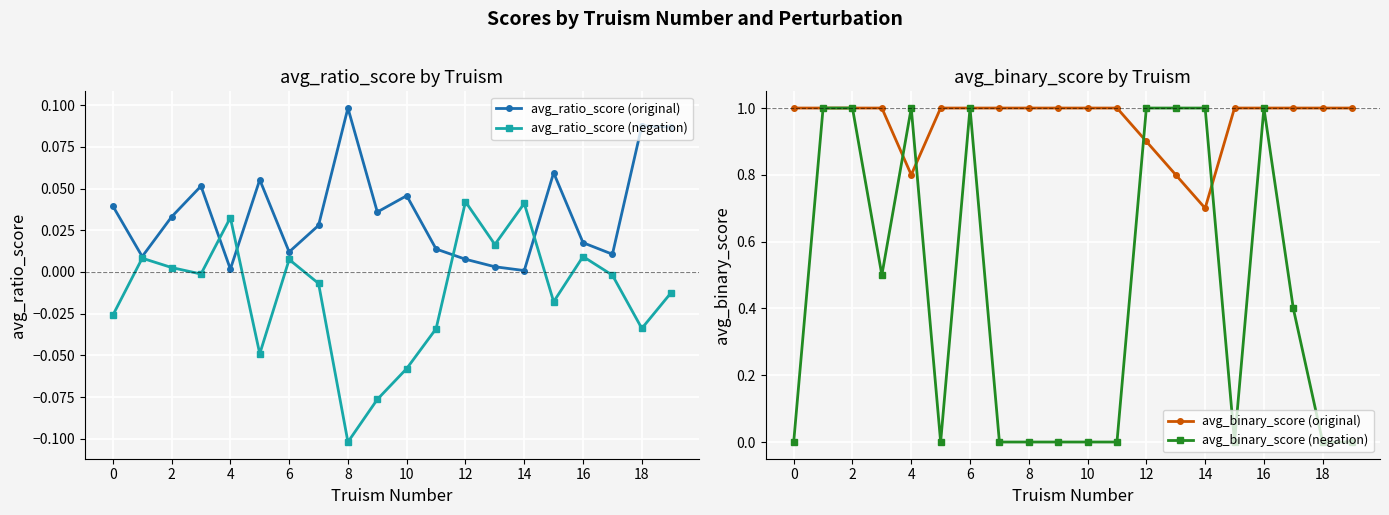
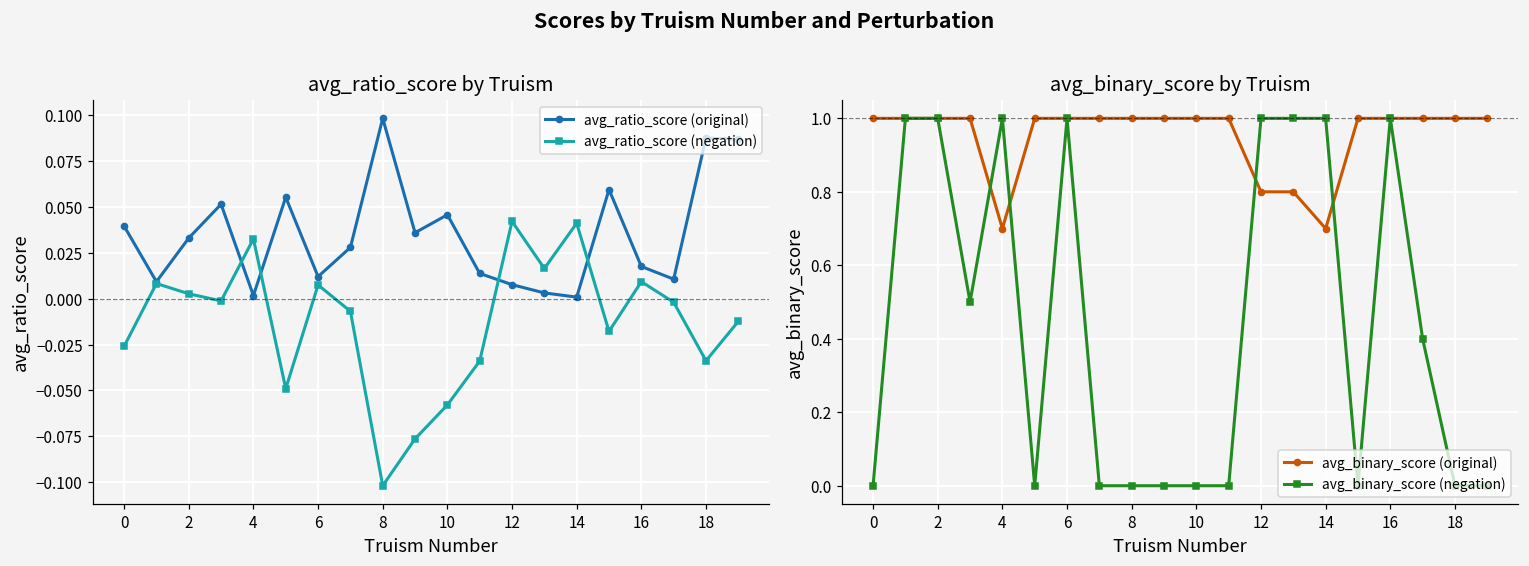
avg_binary_score by Truism, avg_binary_score (original), 4: 0.8 -> 0.7
avg_binary_score by Truism, avg_binary_score (original), 12: 0.9 -> 0.8
